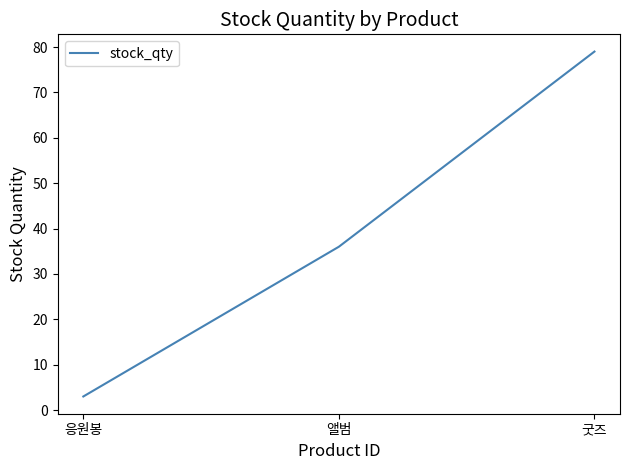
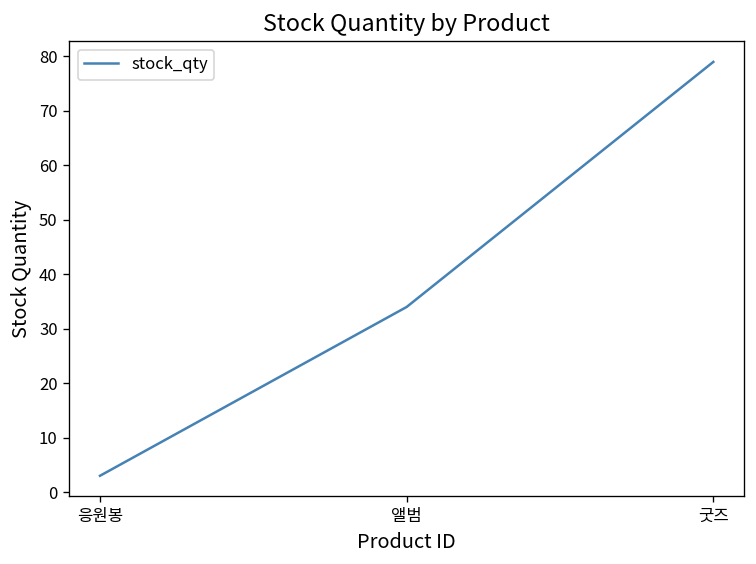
앨범: 36 -> 34
